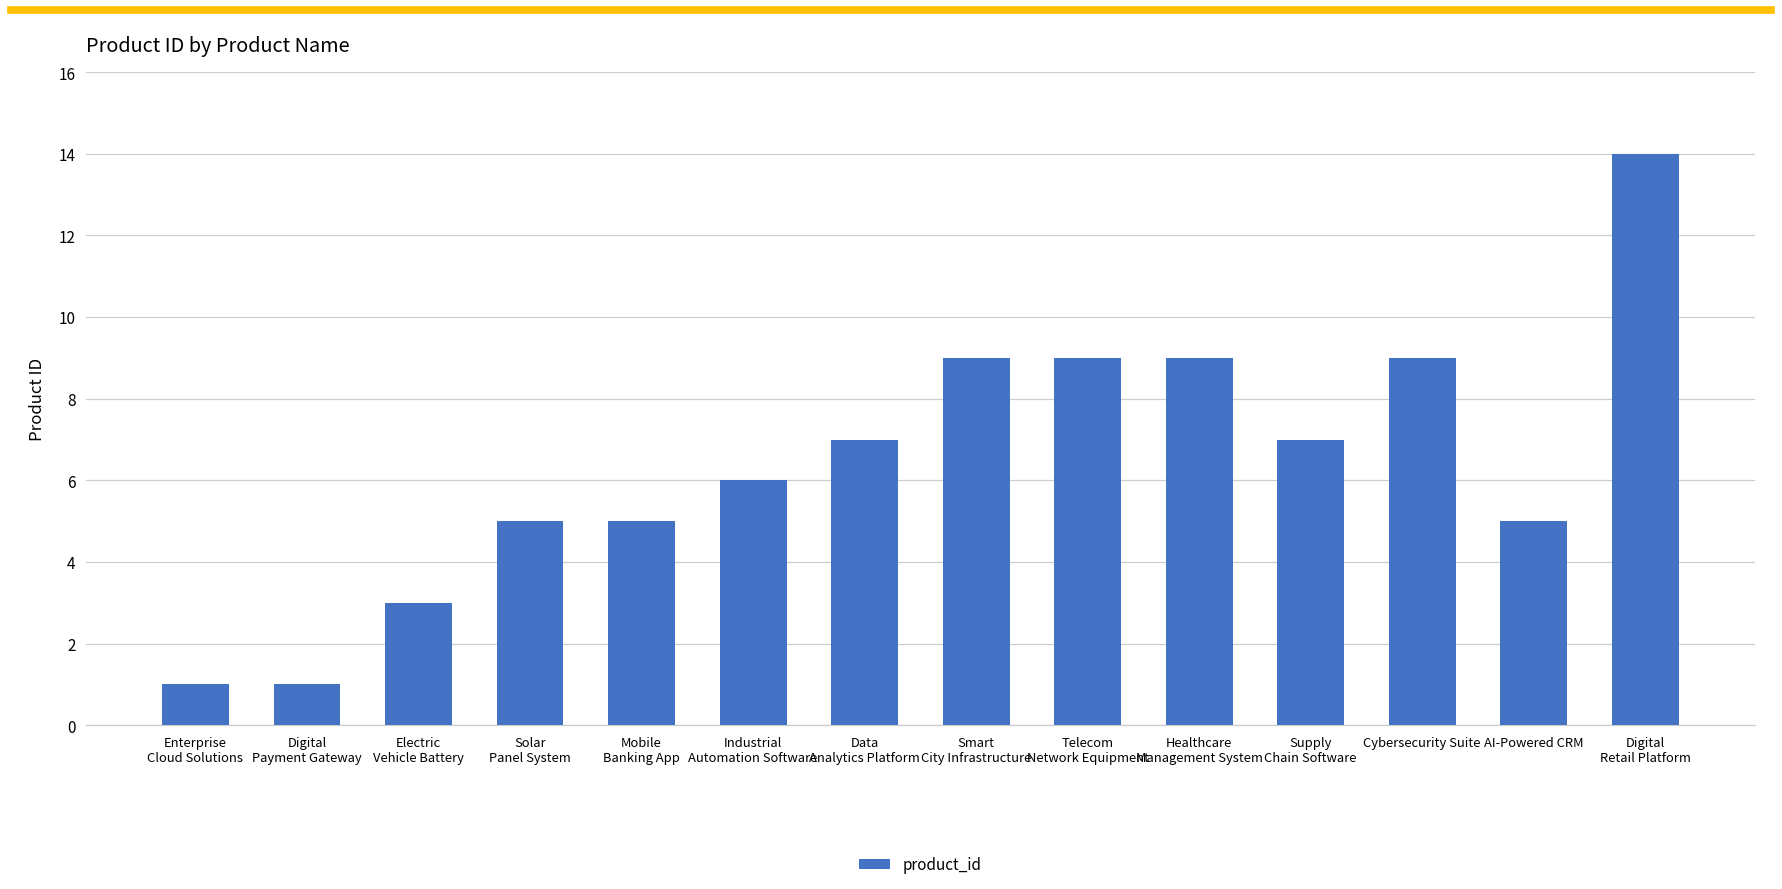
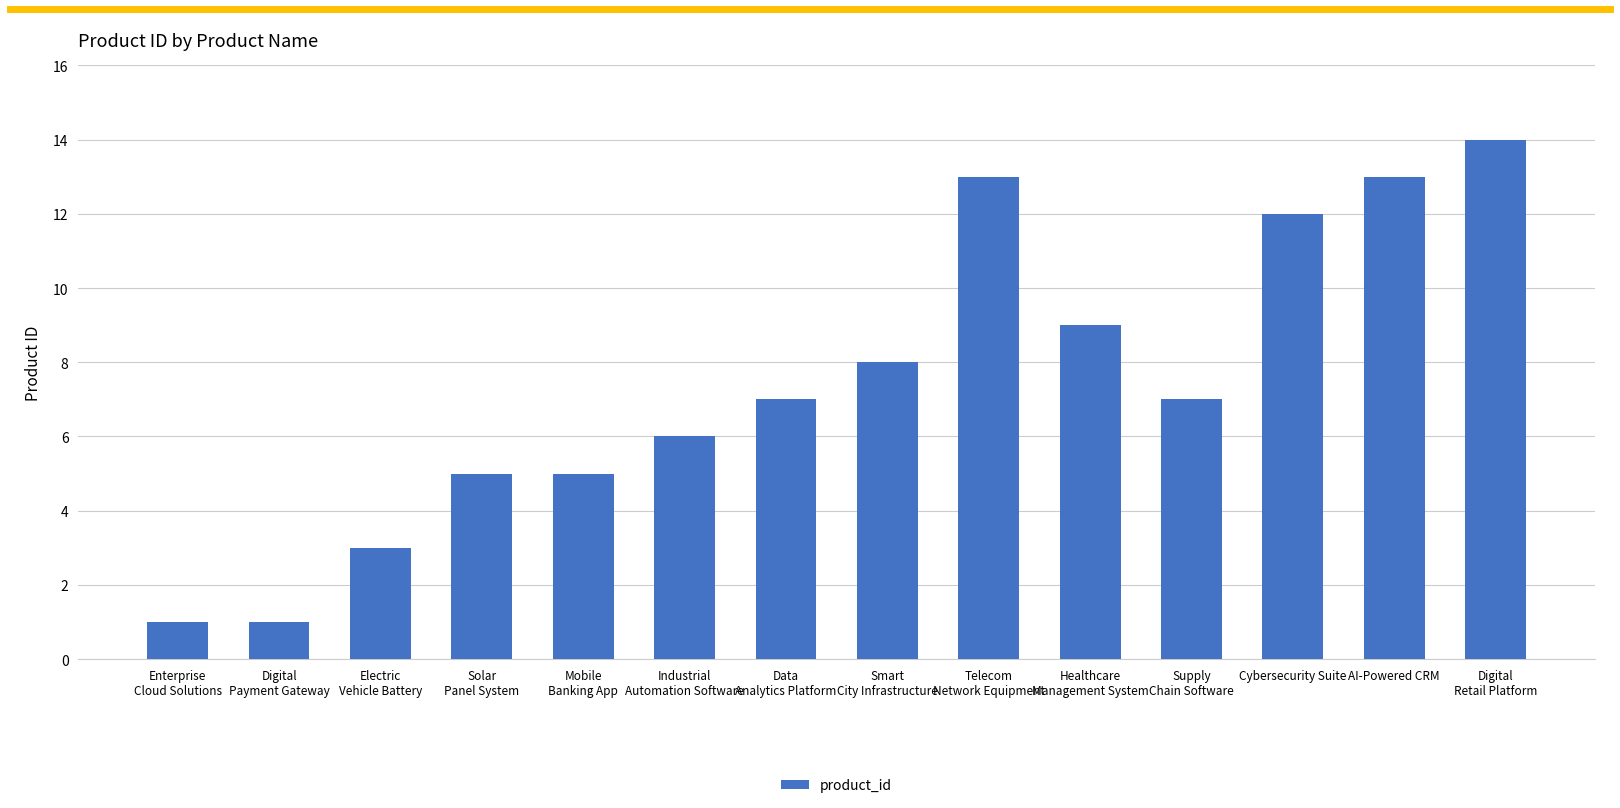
Smart City Infrastructure: 9 -> 8
Telecom Network Equipment: 9 -> 13
Cybersecurity Suite: 9 -> 12
AI-Powered CRM: 5 -> 13
